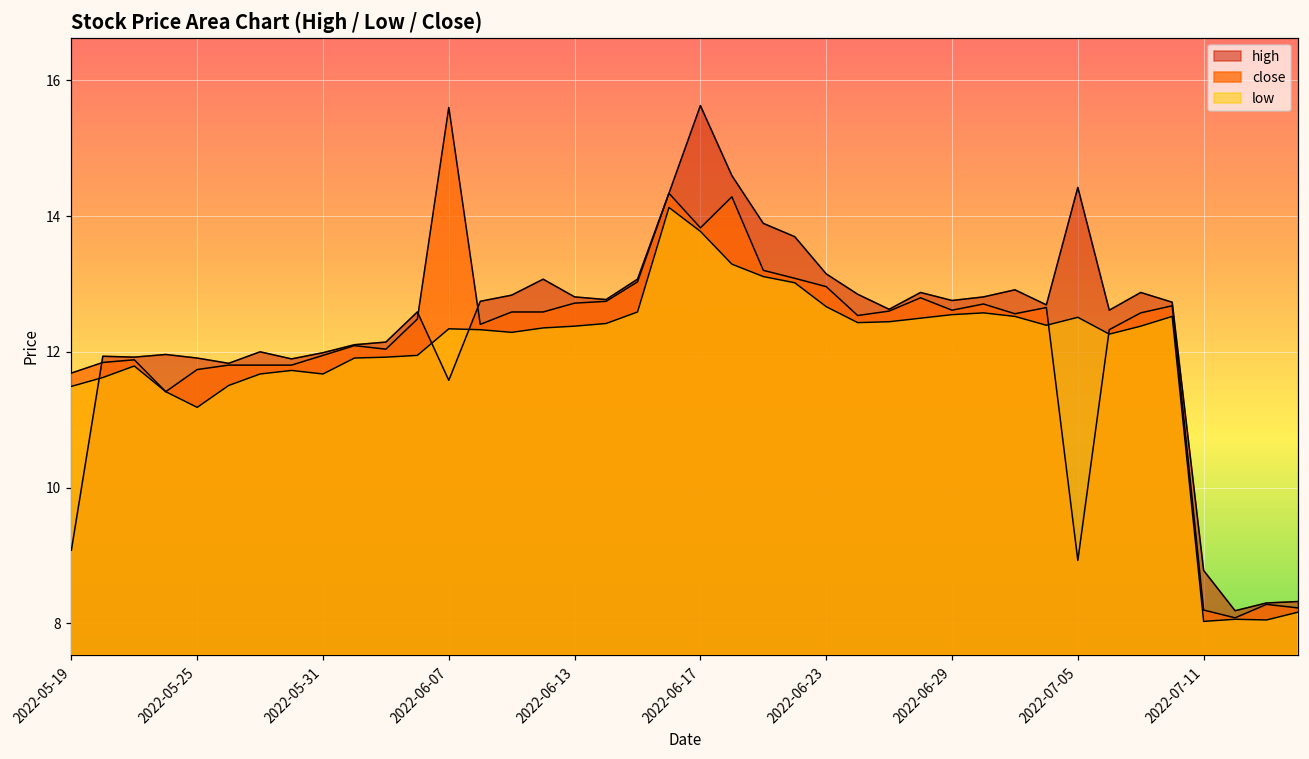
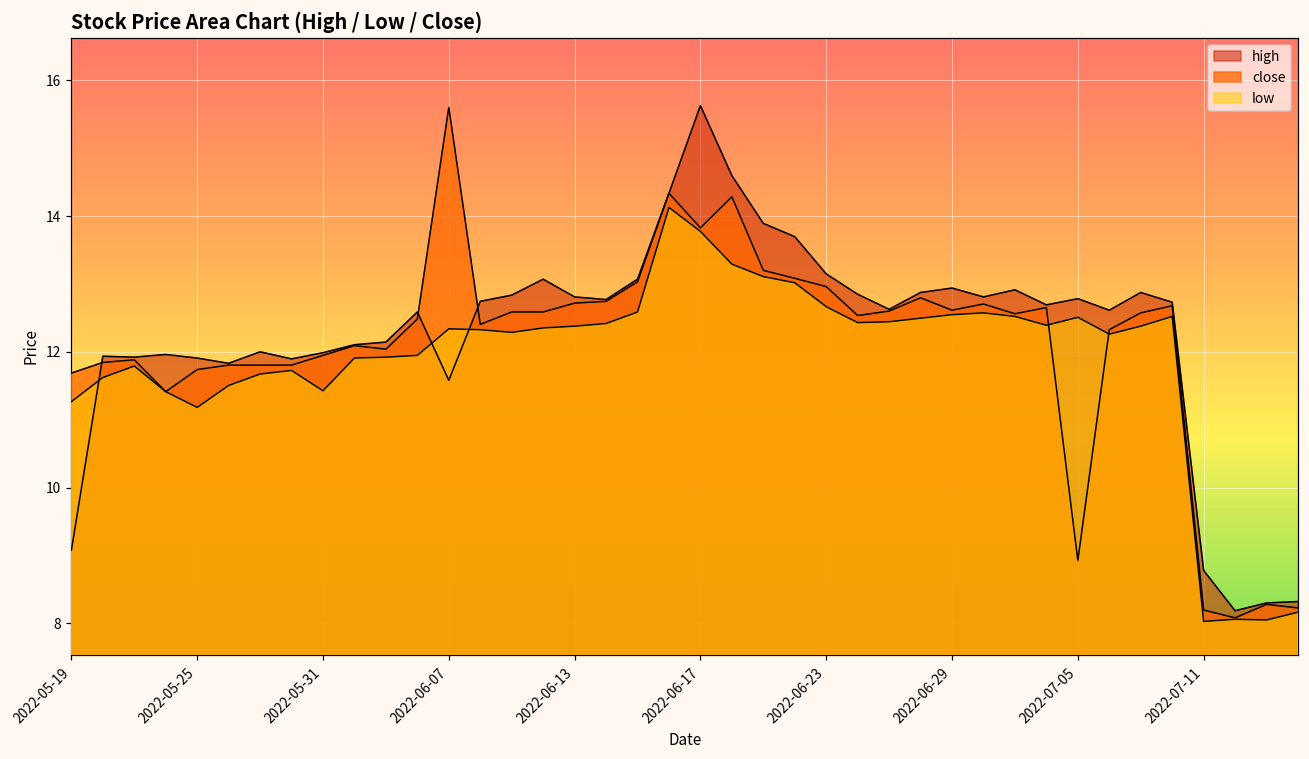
low, 2022-05-19: 11.5 -> 11.3
low, 2022-05-31: 11.7 -> 11.4
high, 2022-06-29: 12.8 -> 12.9
high, 2022-07-05: 14.4 -> 12.8
